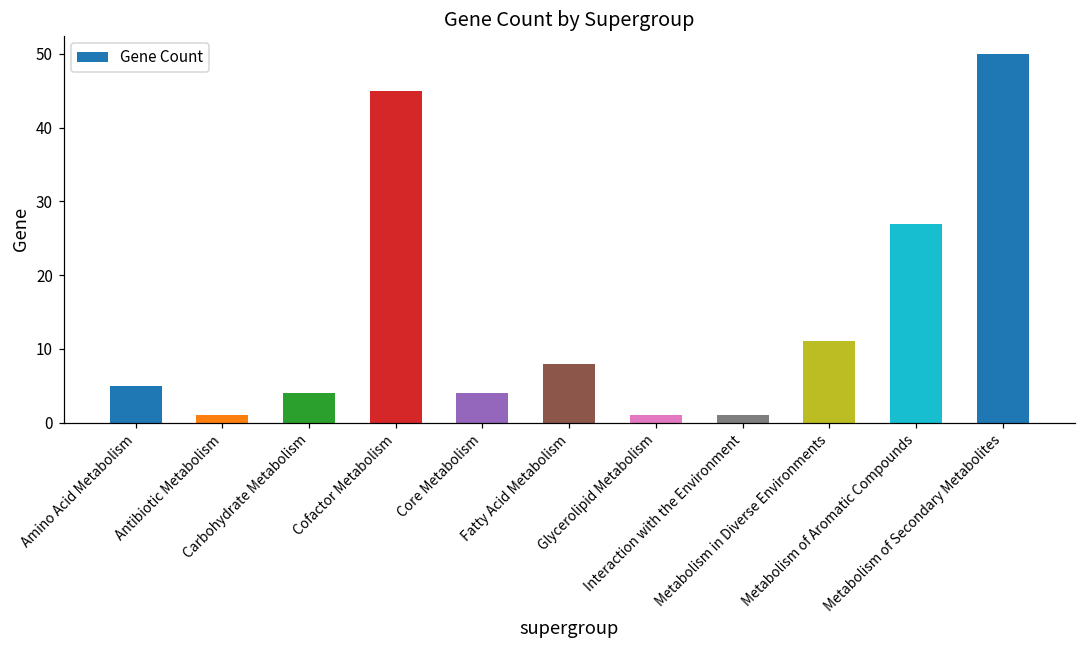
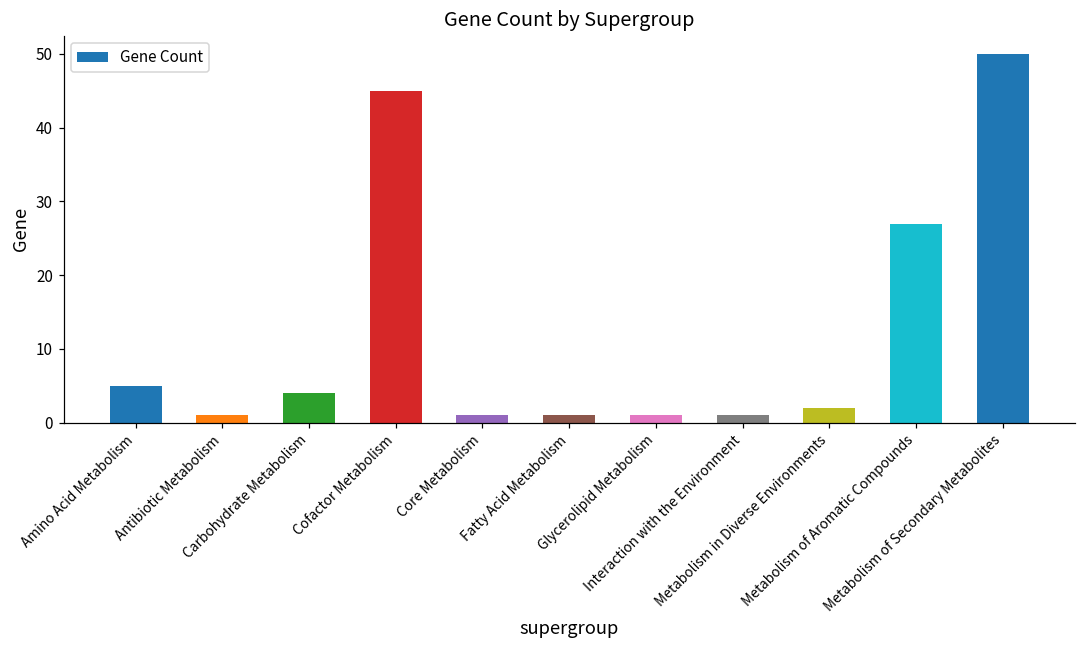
Core Metabolism: 4 -> 1
Fatty Acid Metabolism: 8 -> 1
Metabolism in Diverse Environments: 11 -> 2
